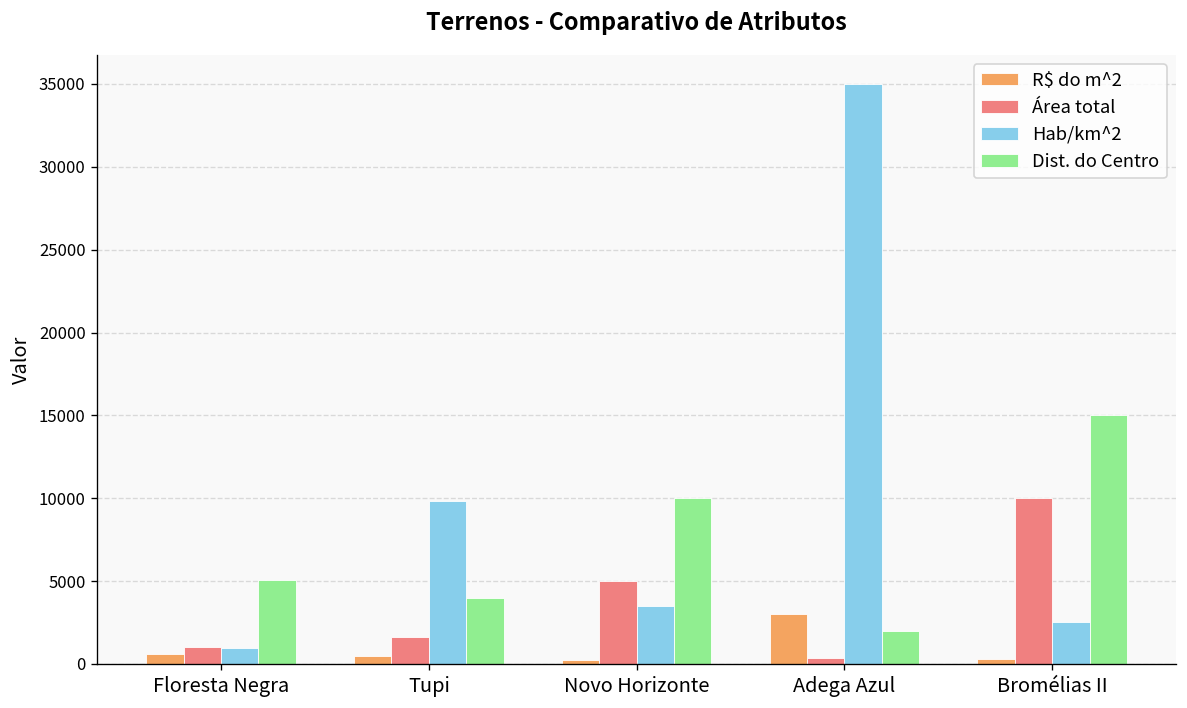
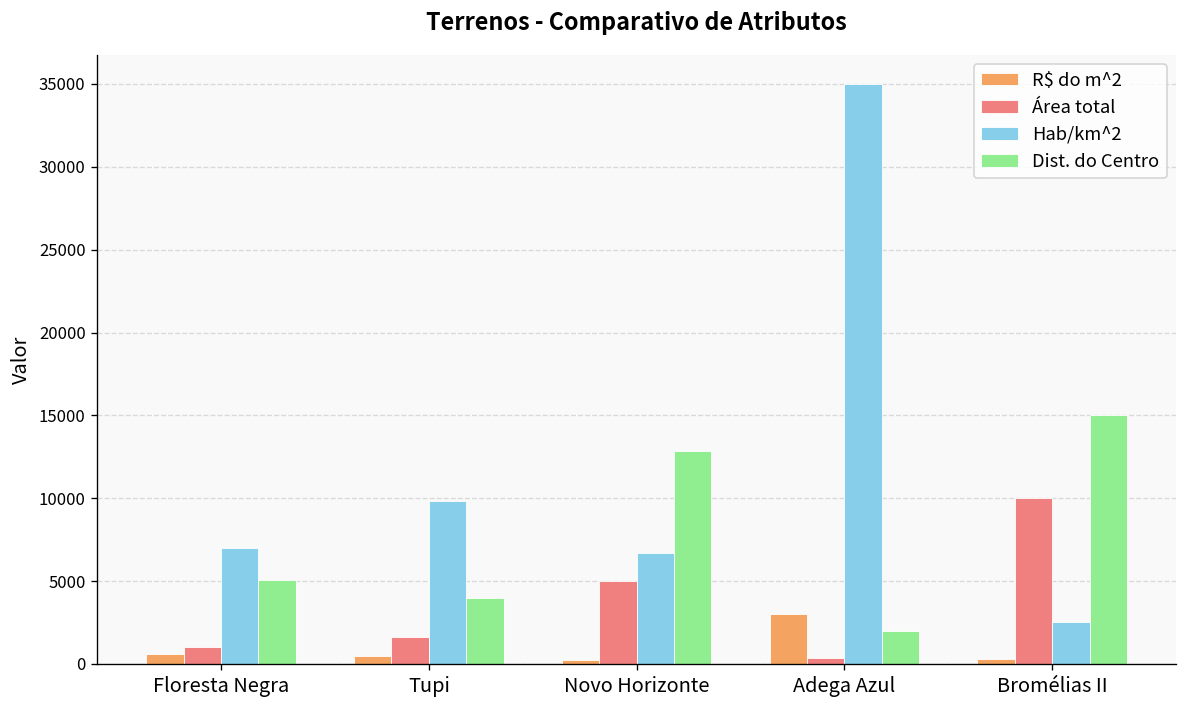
Hab/km^2, Floresta Negra: 900 -> 7000
Hab/km^2, Novo Horizonte: 3500 -> 6700
Dist. do Centro, Novo Horizonte: 10000 -> 12900
